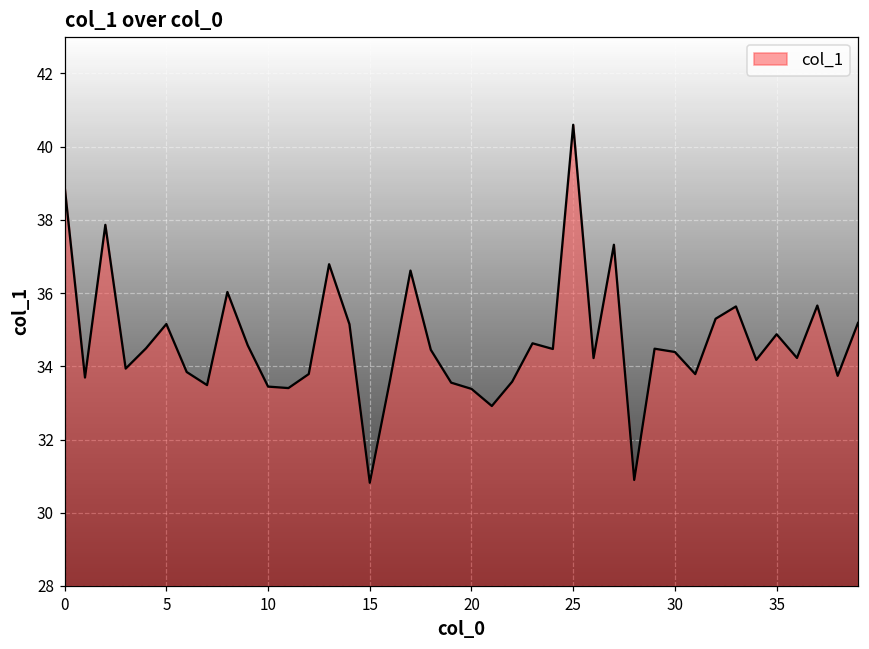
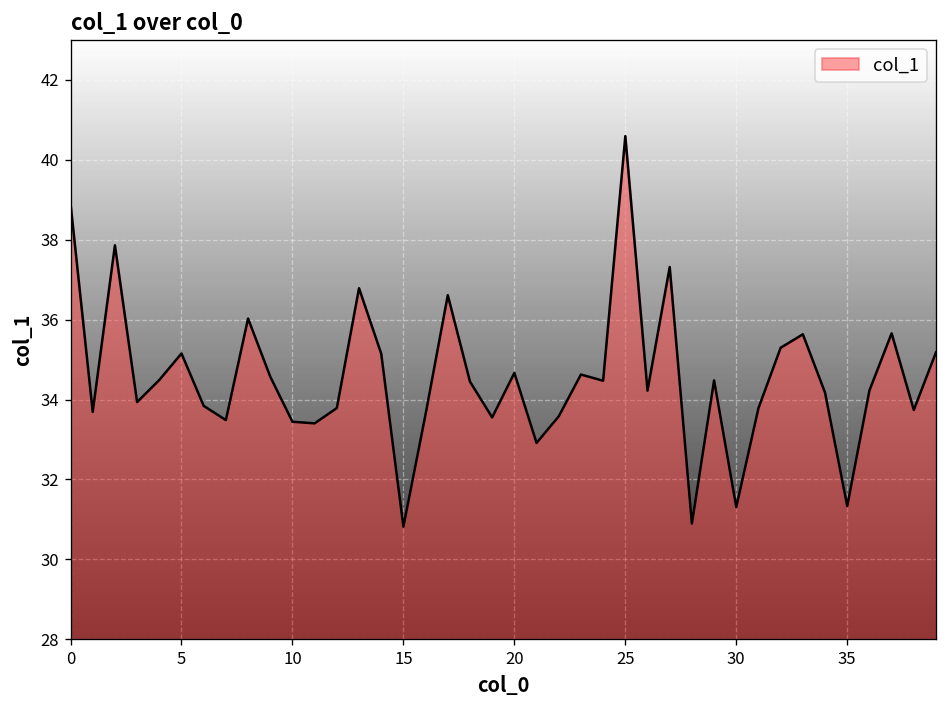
20: 33.4 -> 34.7
30: 34.4 -> 31.3
35: 34.9 -> 31.3
